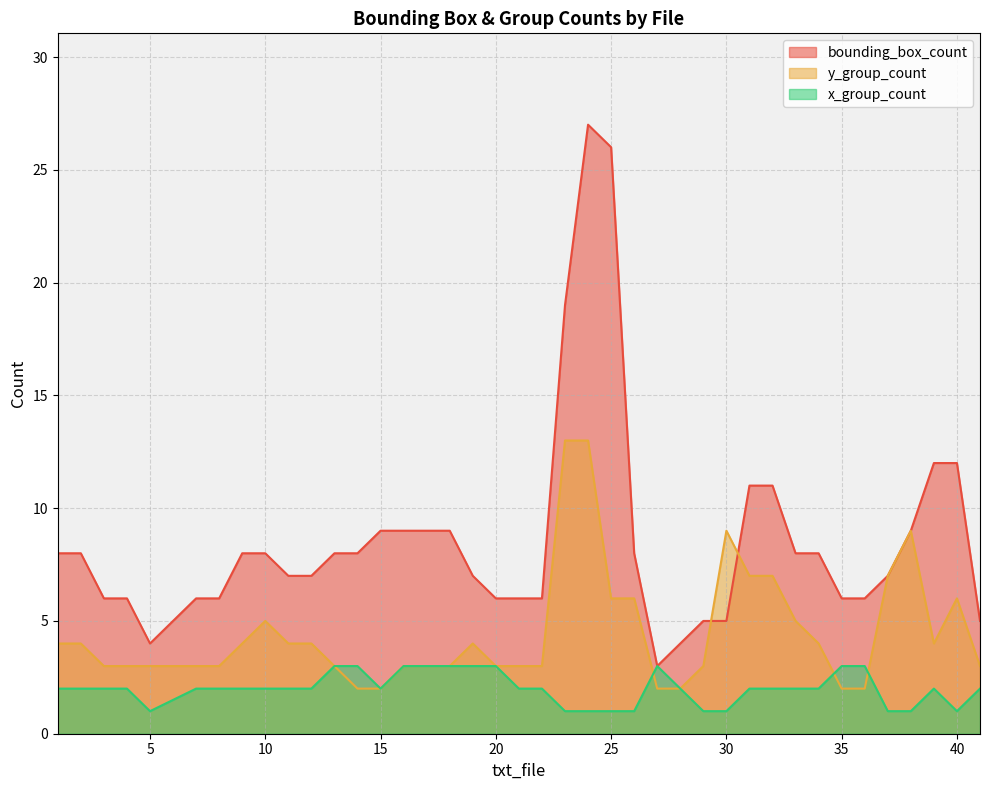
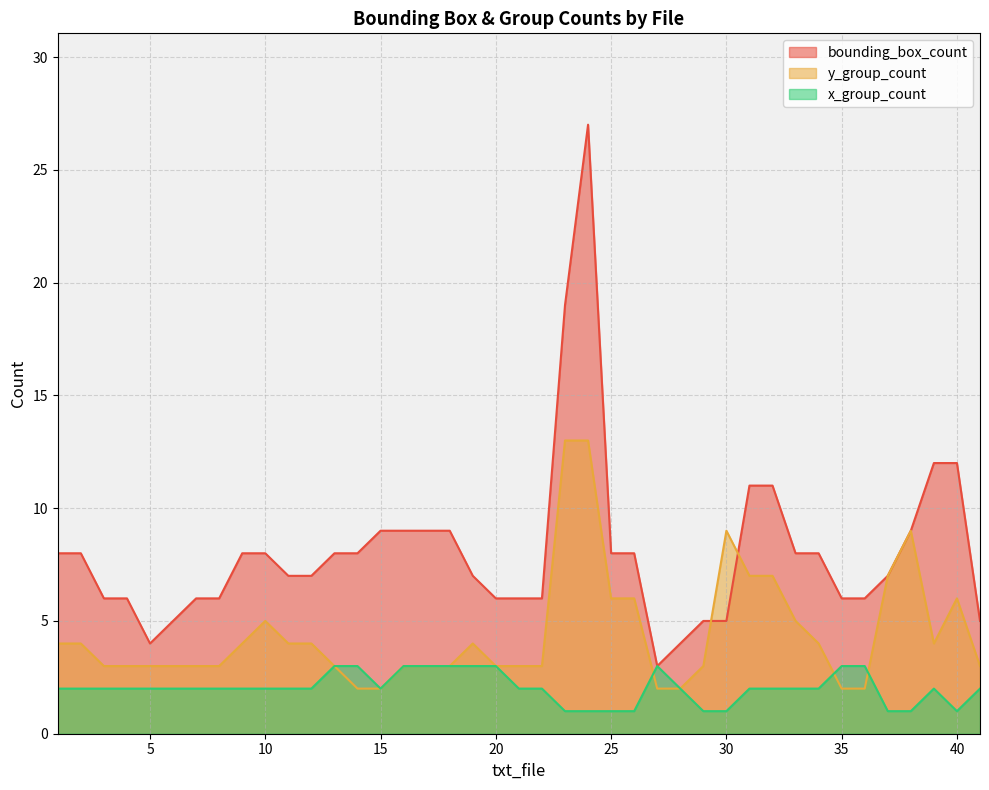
x_group_count, 5: 1 -> 2
bounding_box_count, 25: 26 -> 8
